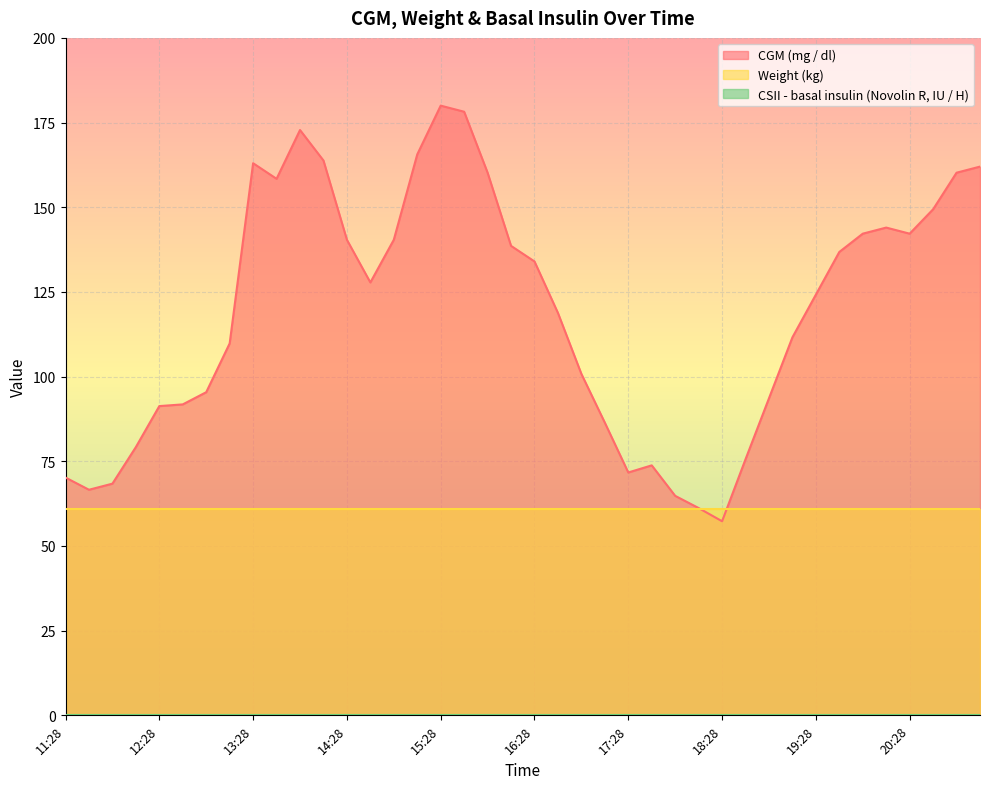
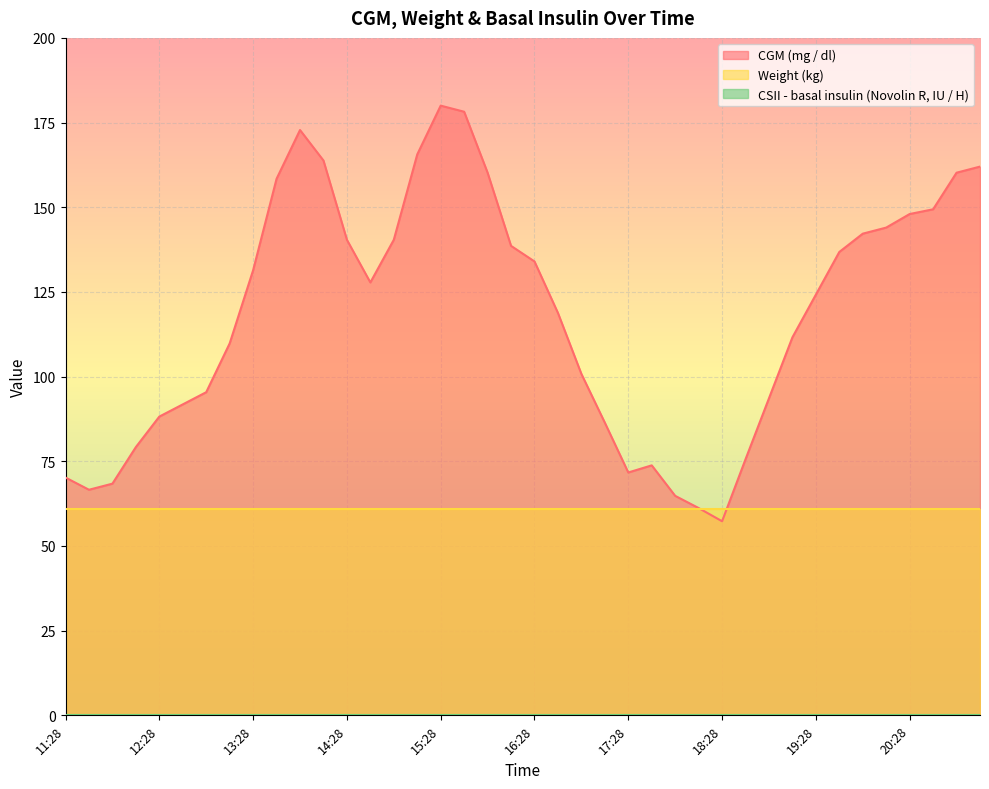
CGM (mg / dl), 12:28: 91 -> 88
CGM (mg / dl), 13:28: 163 -> 131
CGM (mg / dl), 20:28: 142 -> 148
